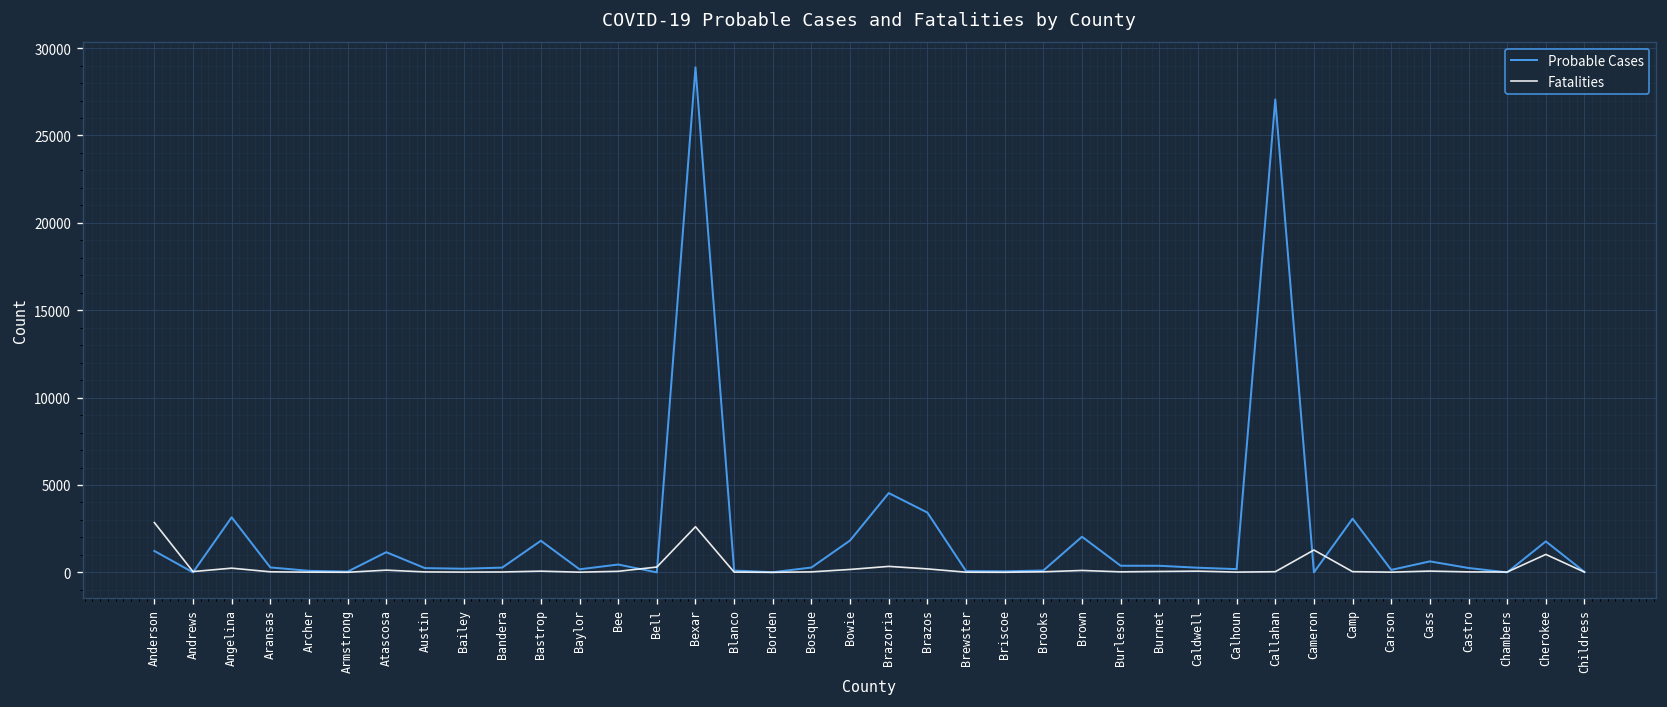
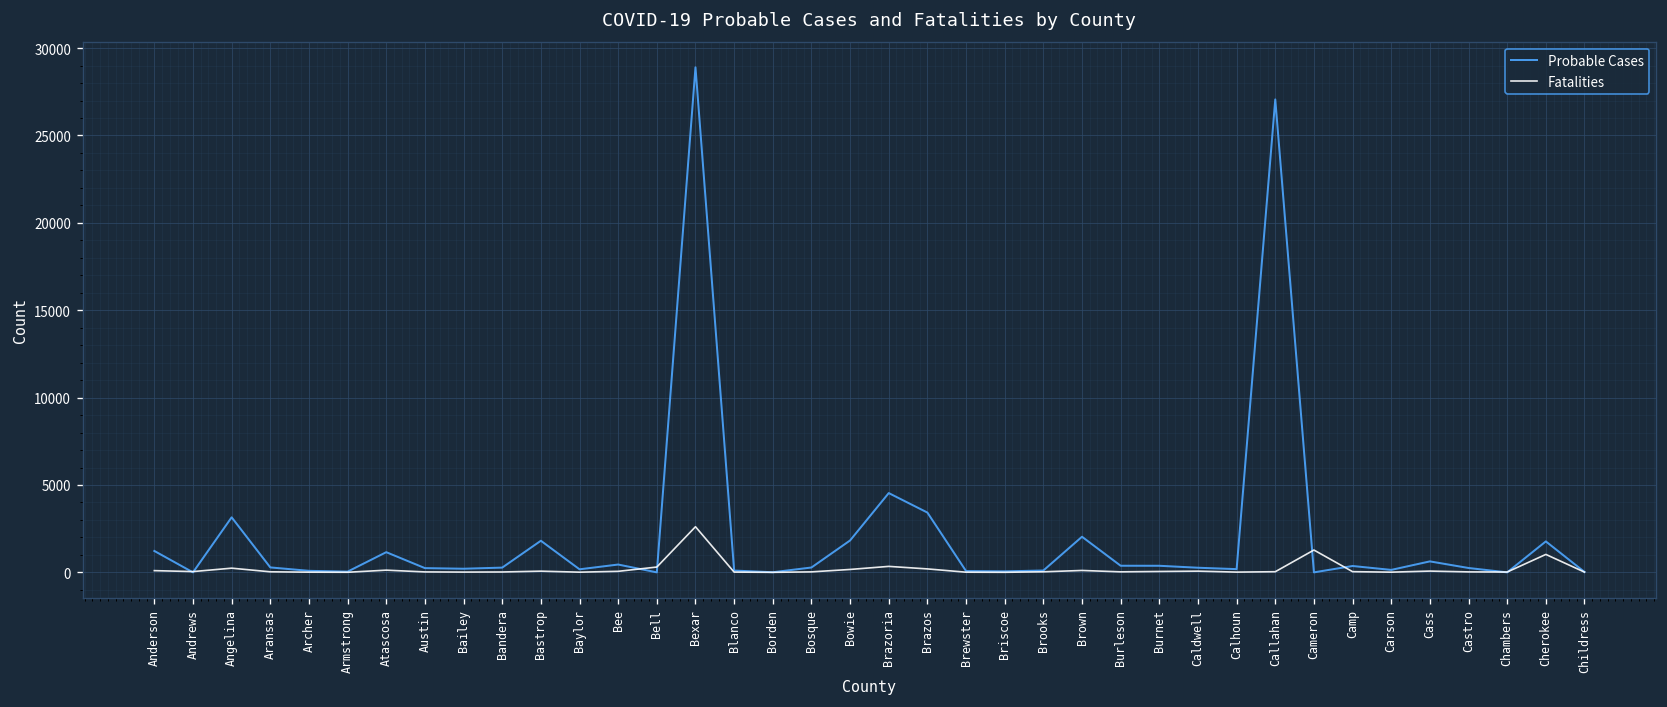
Fatalities, Anderson: 2900 -> 100
Probable Cases, Camp: 3100 -> 400
